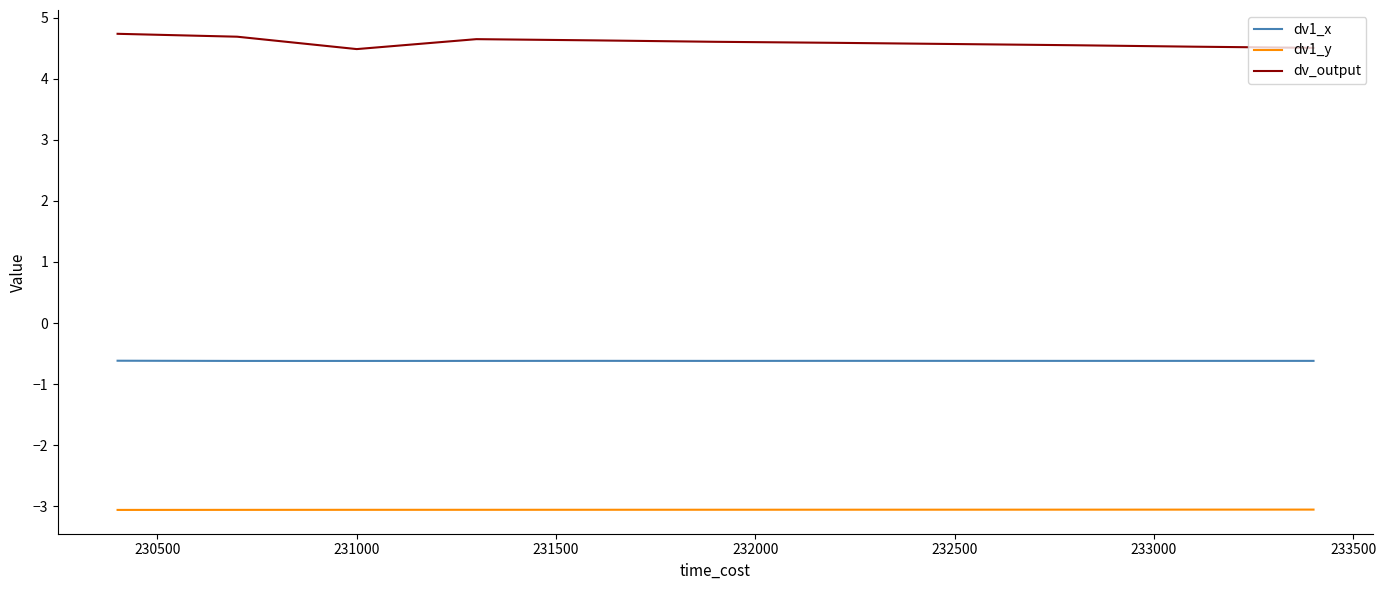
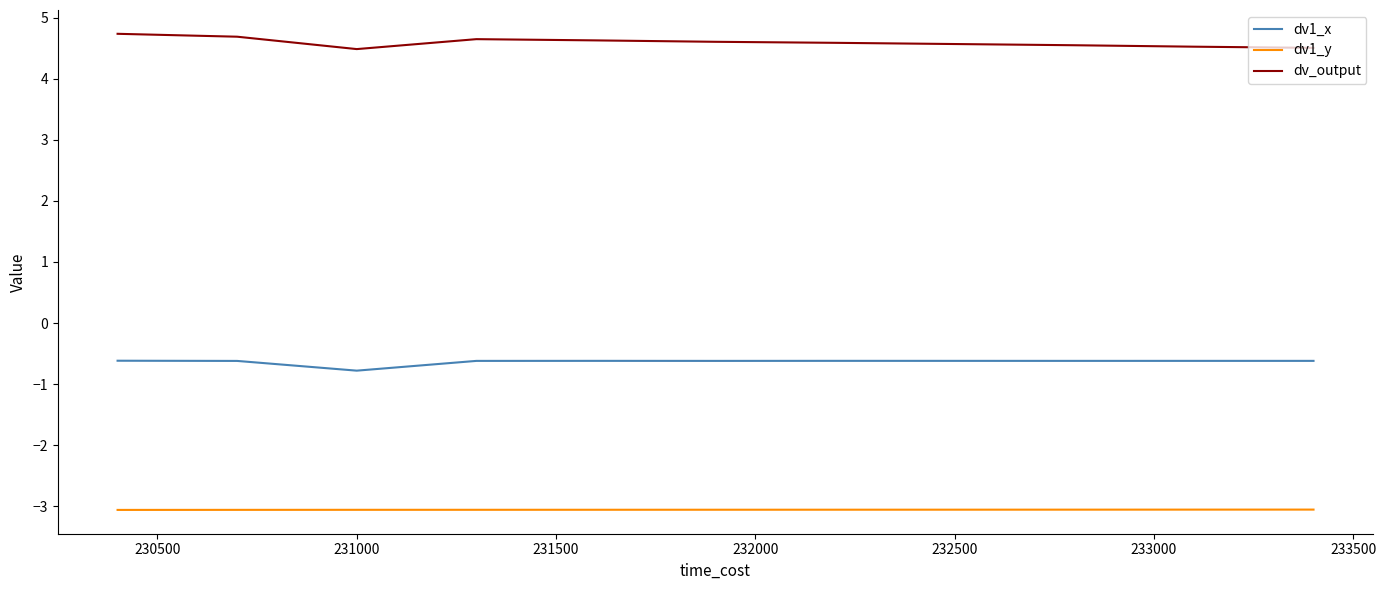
dv1_x, 231000: -0.6 -> -0.8
